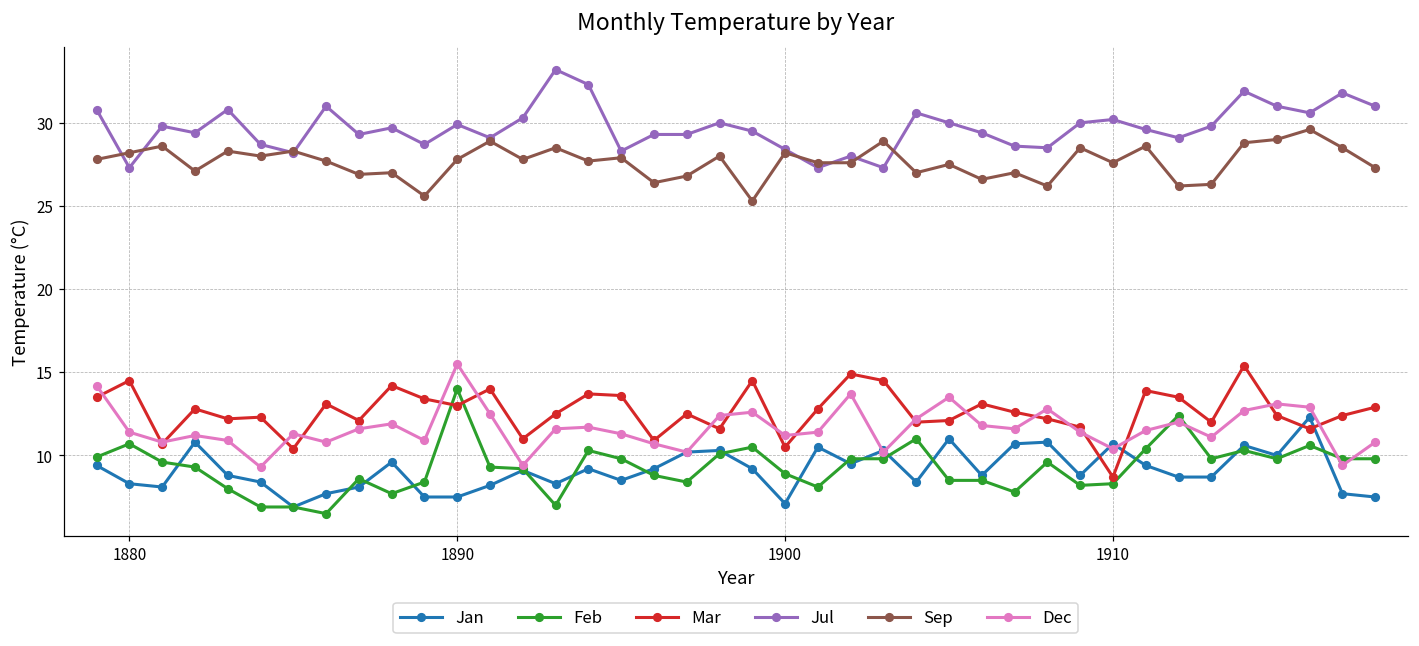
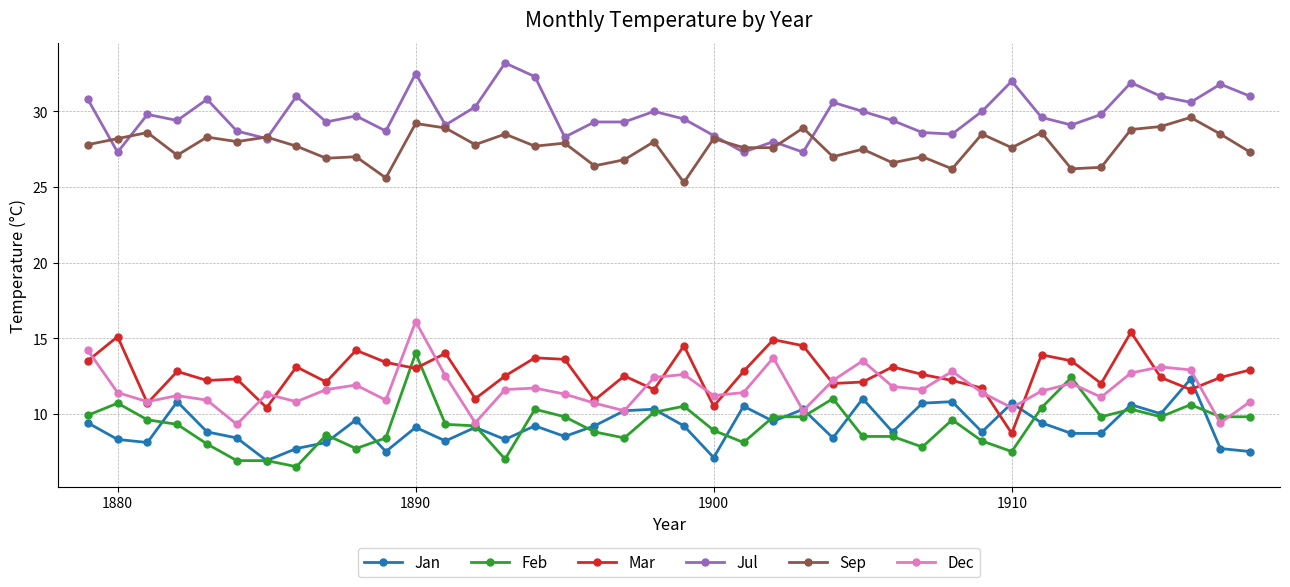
Mar, 1880: 14.5 -> 15.1
Jan, 1890: 7.5 -> 9.1
Jul, 1890: 29.9 -> 32.5
Sep, 1890: 27.8 -> 29.2
Dec, 1890: 15.5 -> 16.1
Feb, 1910: 8.3 -> 7.5
Jul, 1910: 30.2 -> 32.0
